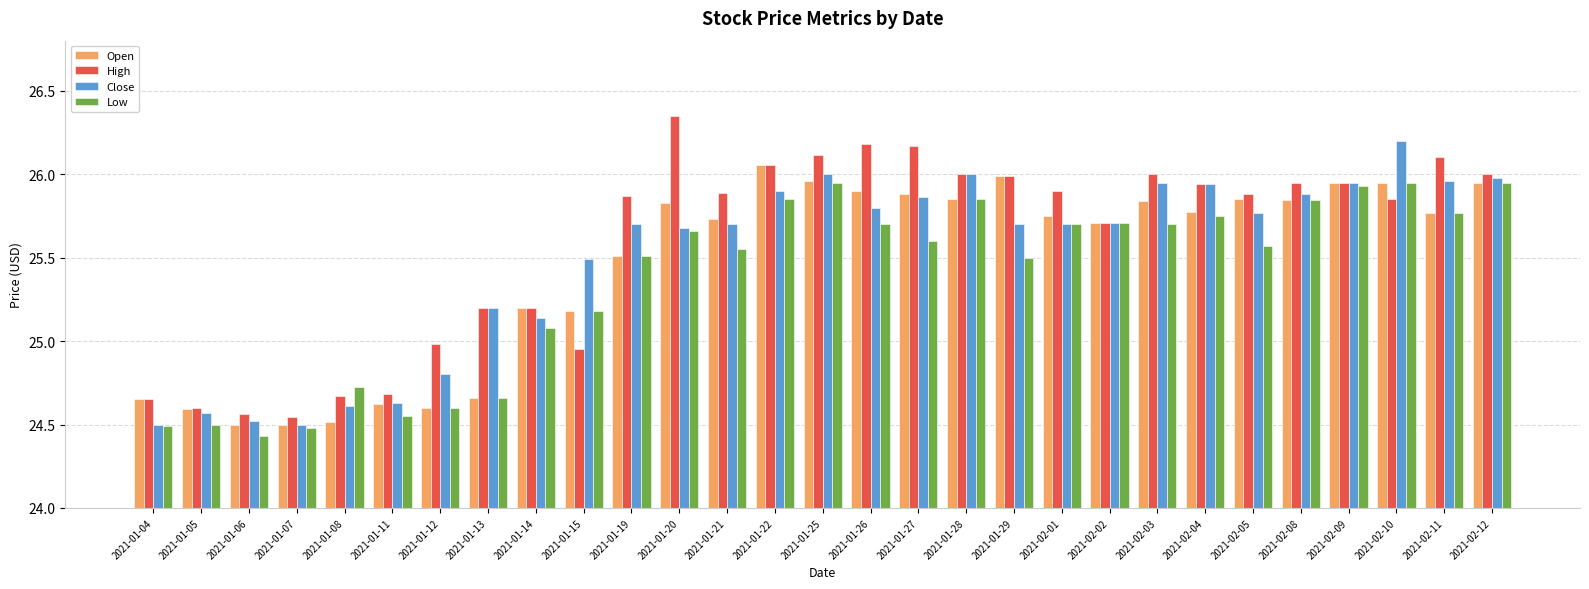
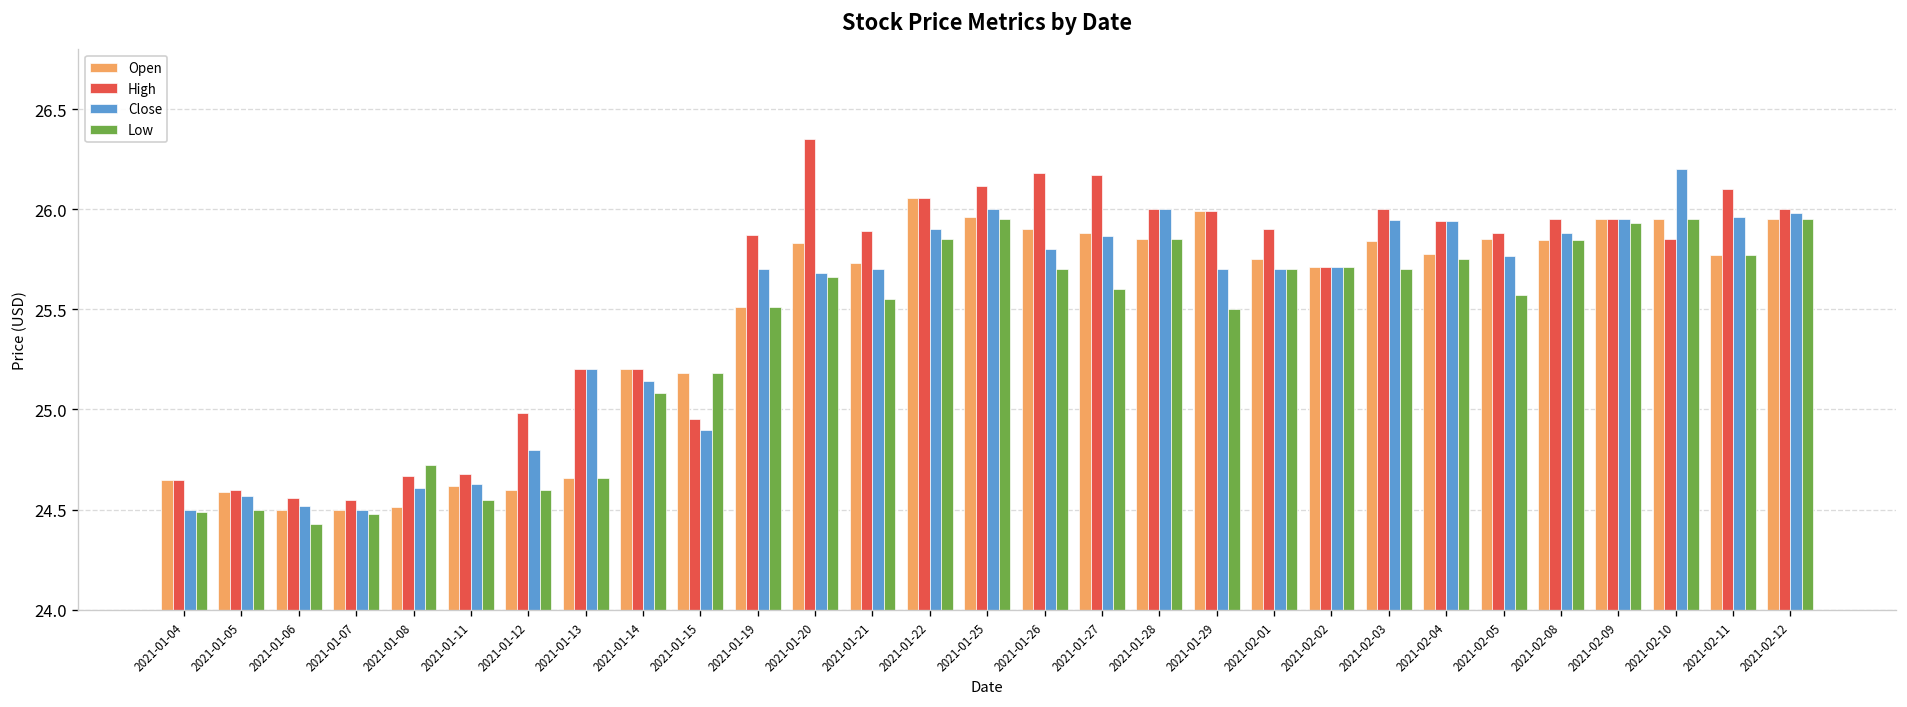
Close, 2021-01-15: 25.49 -> 24.90
